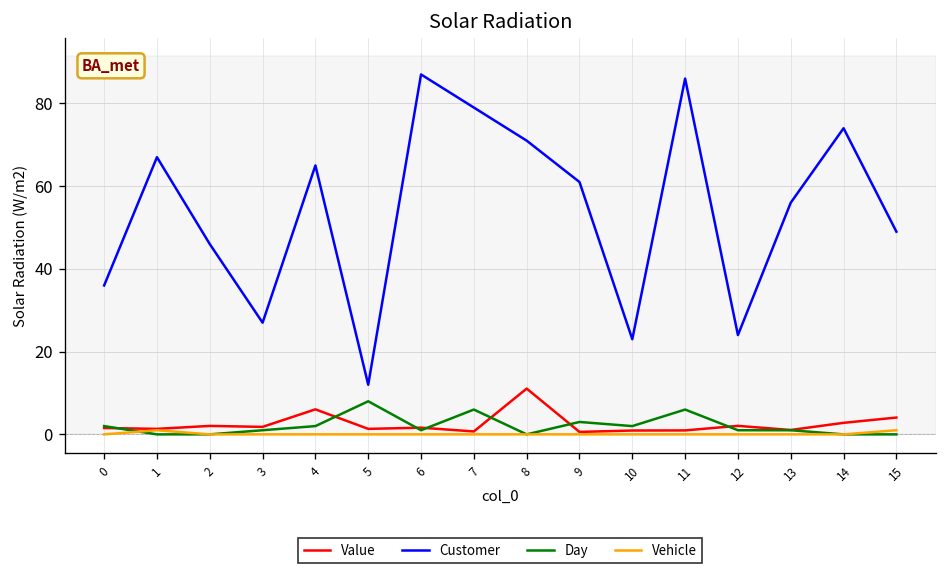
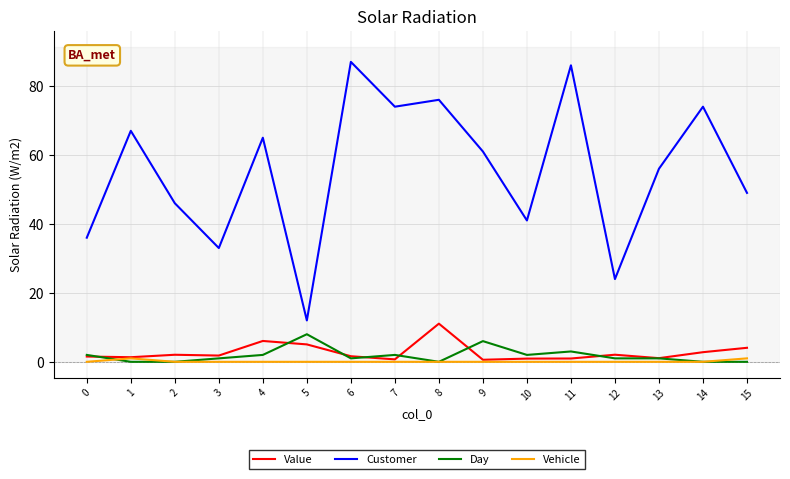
Customer, 3: 27 -> 33
Value, 5: 1 -> 5
Customer, 7: 79 -> 74
Day, 7: 6 -> 2
Customer, 8: 71 -> 76
Day, 9: 3 -> 6
Customer, 10: 23 -> 41
Day, 11: 6 -> 3
